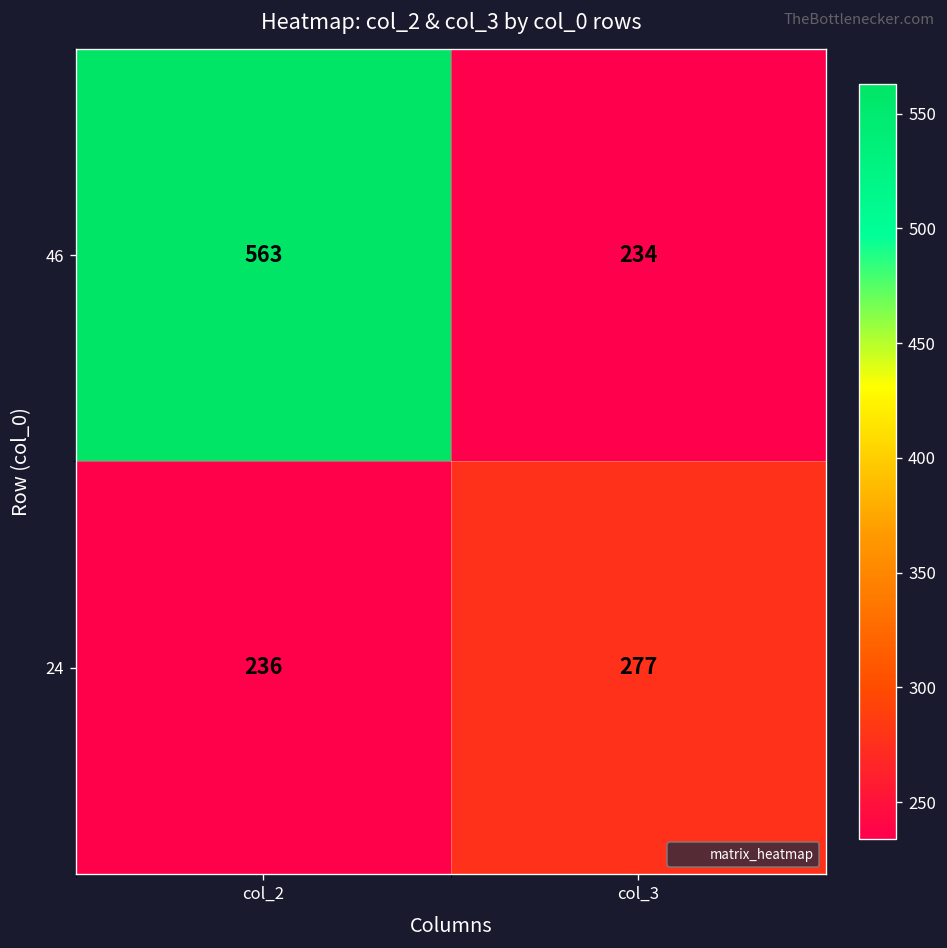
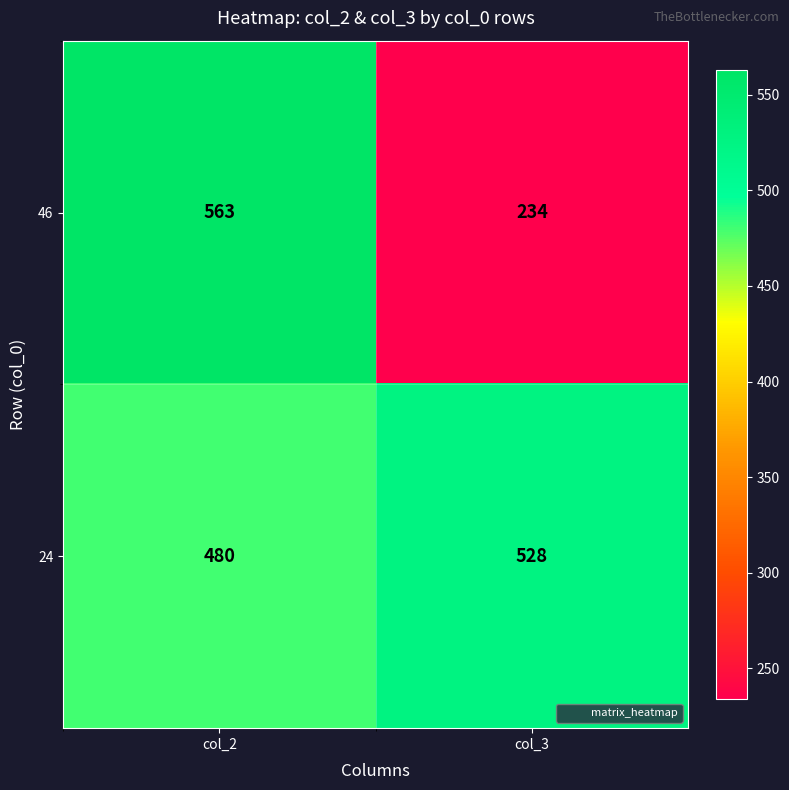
24, col_2: 236 -> 480
24, col_3: 277 -> 528
